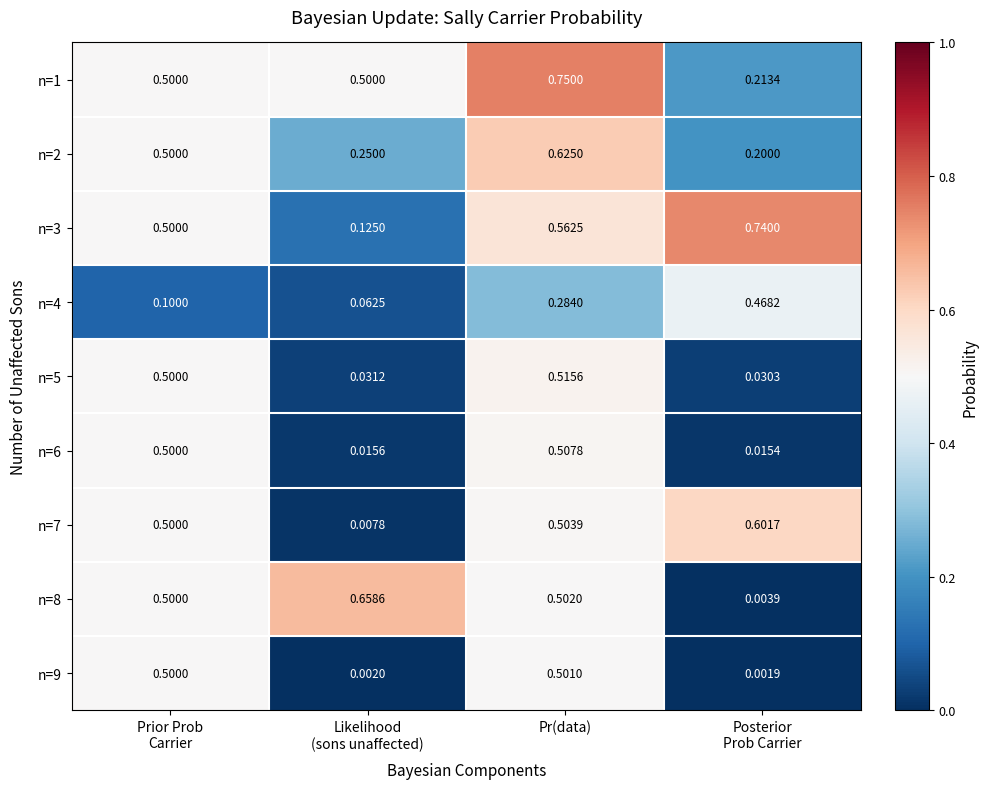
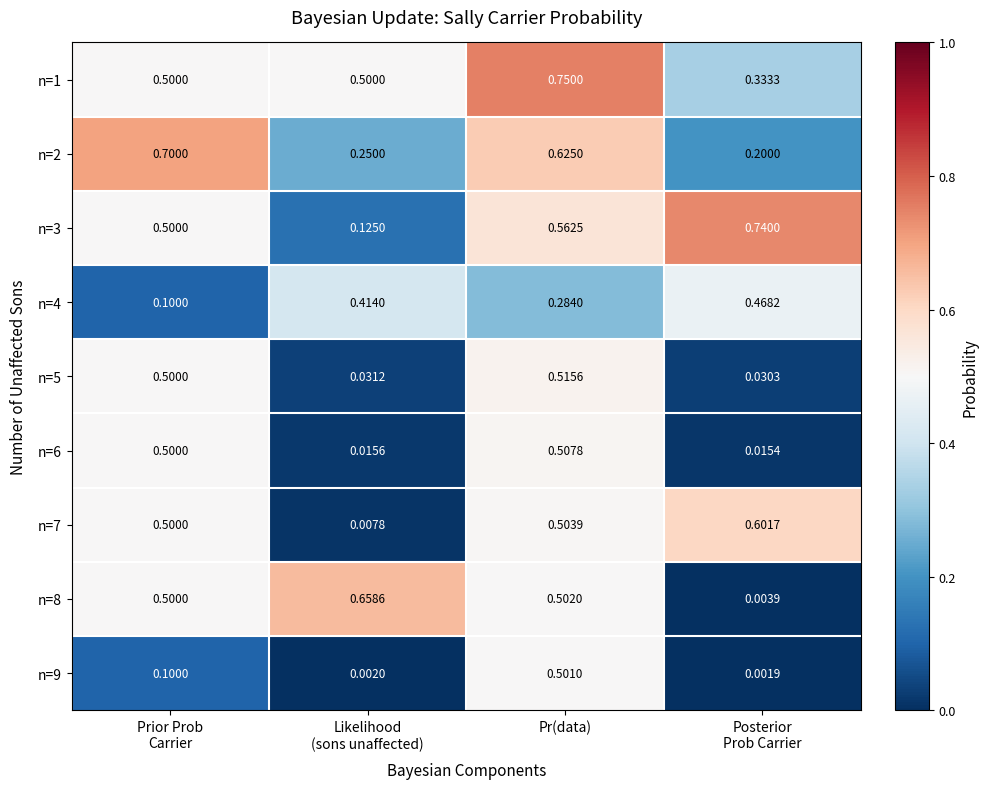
n=1, Posterior Prob Carrier: 0.2134 -> 0.3333
n=2, Prior Prob Carrier: 0.5000 -> 0.7000
n=4, Likelihood (sons unaffected): 0.0625 -> 0.4140
n=9, Prior Prob Carrier: 0.5000 -> 0.1000
